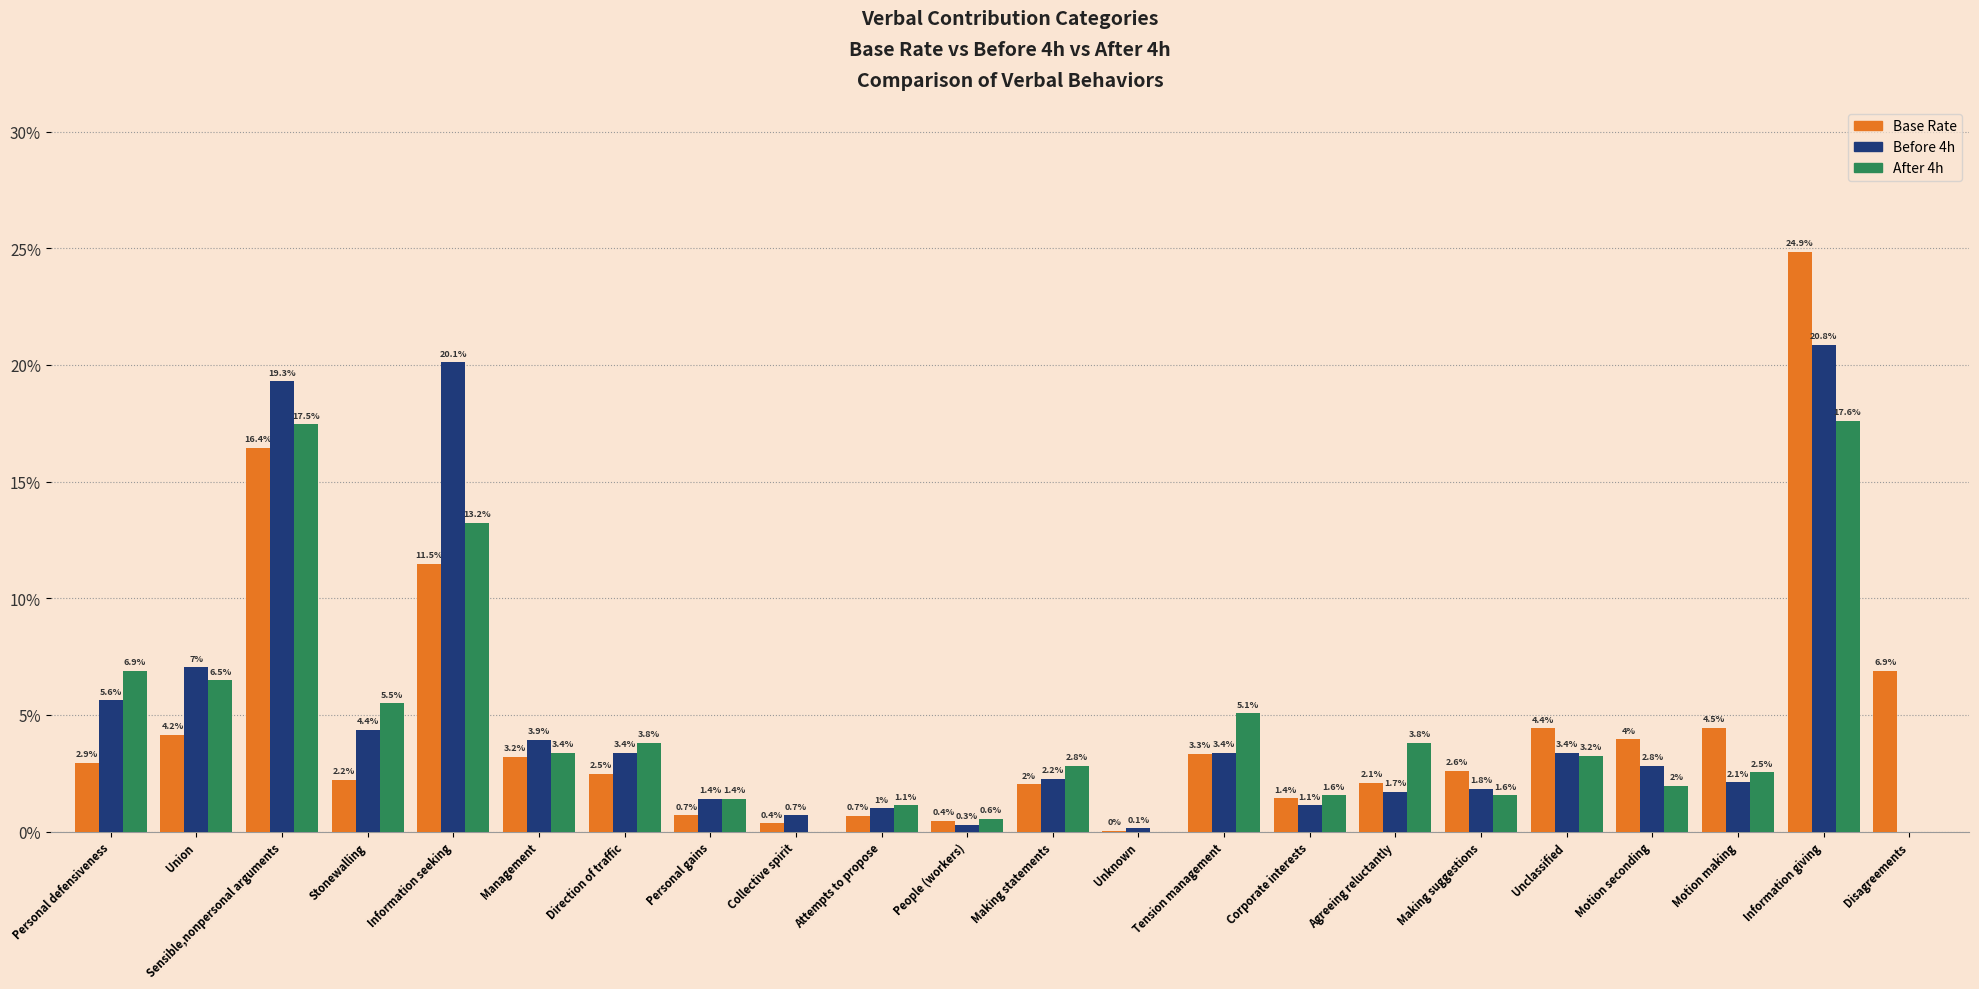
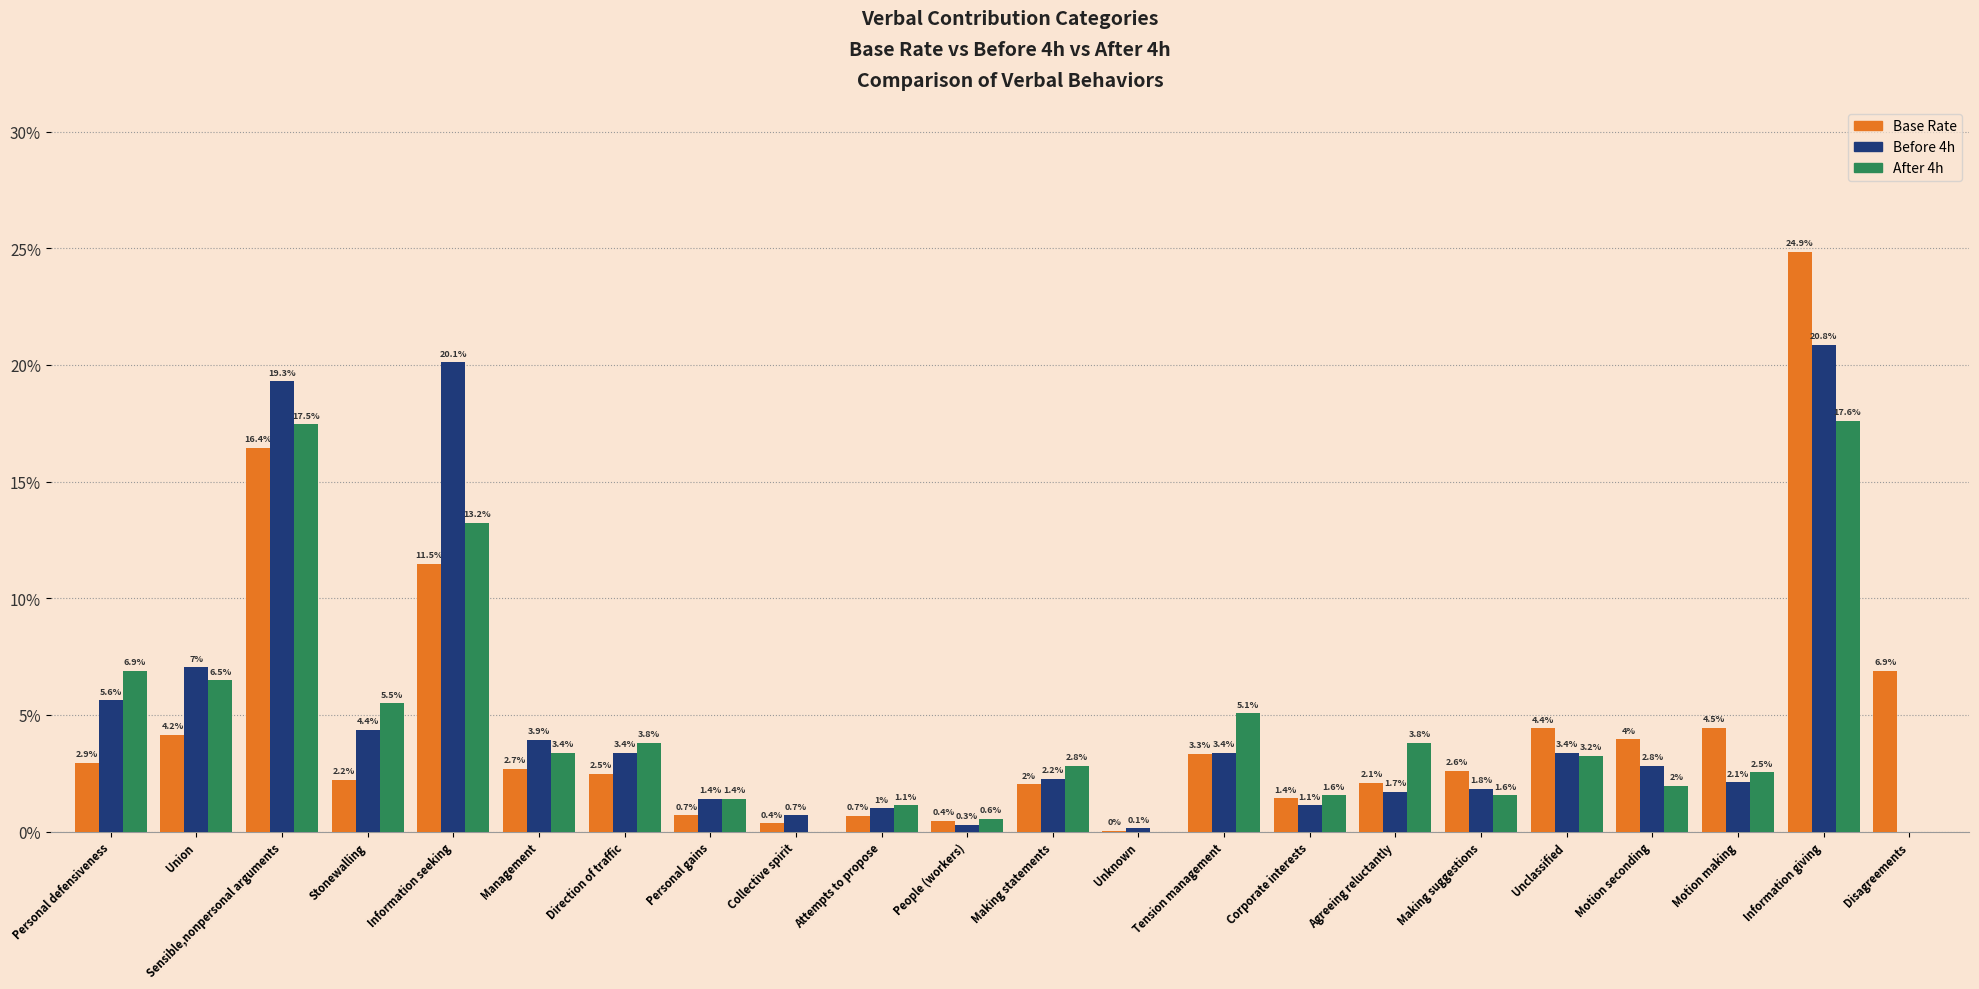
Base Rate, Management: 3.2% -> 2.7%
